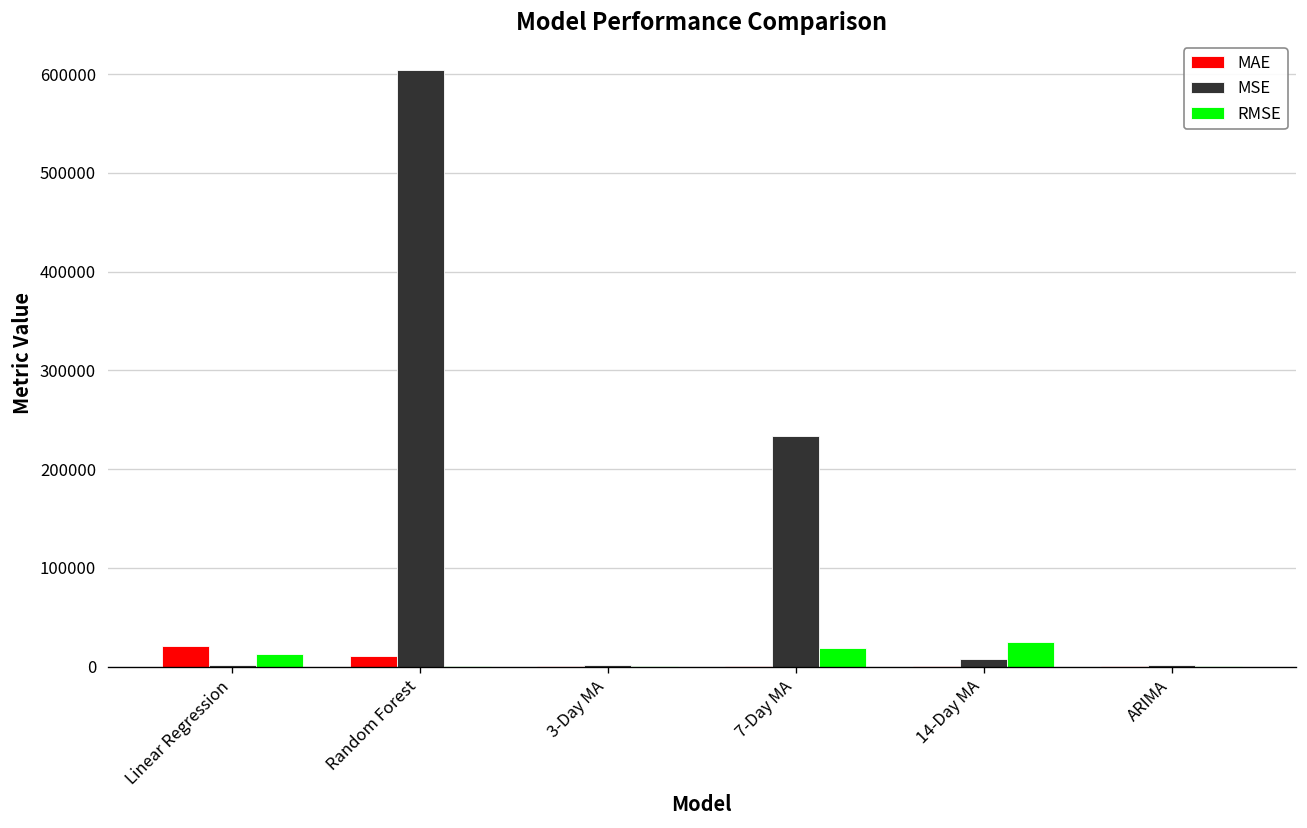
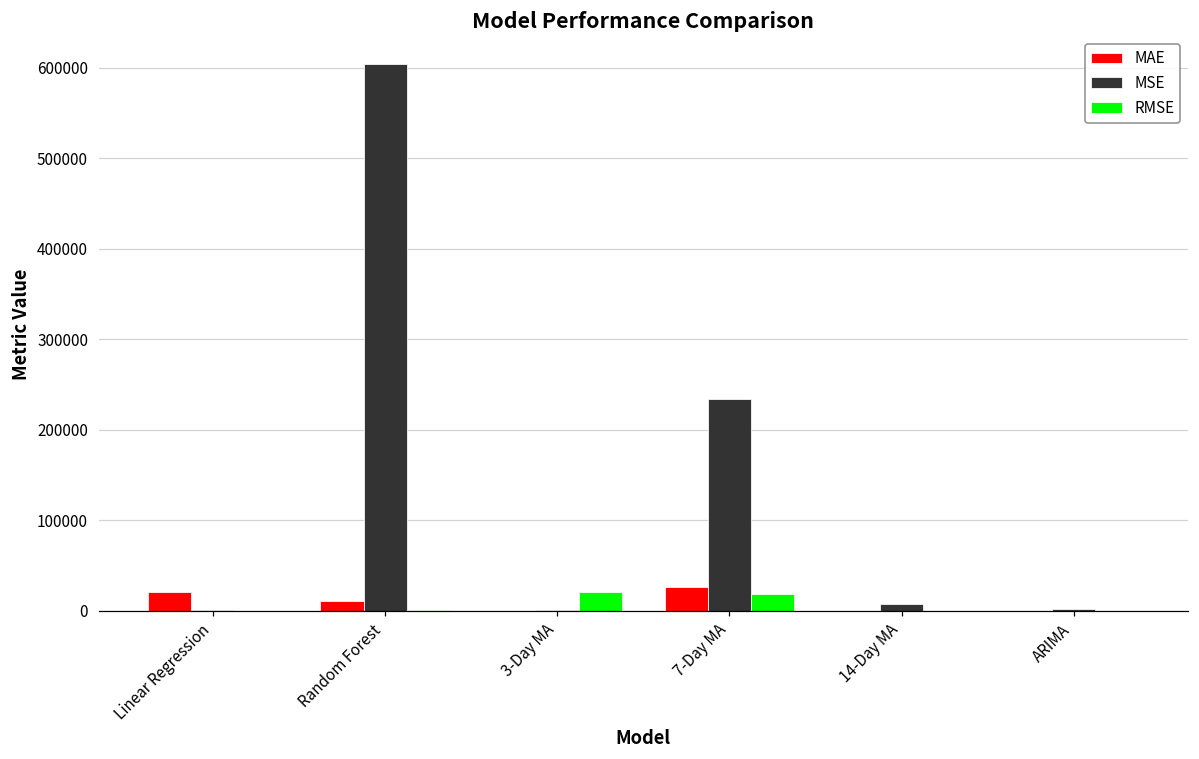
RMSE, Linear Regression: 10000 -> 0
RMSE, 3-Day MA: 0 -> 20000
MAE, 7-Day MA: 0 -> 30000
RMSE, 14-Day MA: 20000 -> 0
